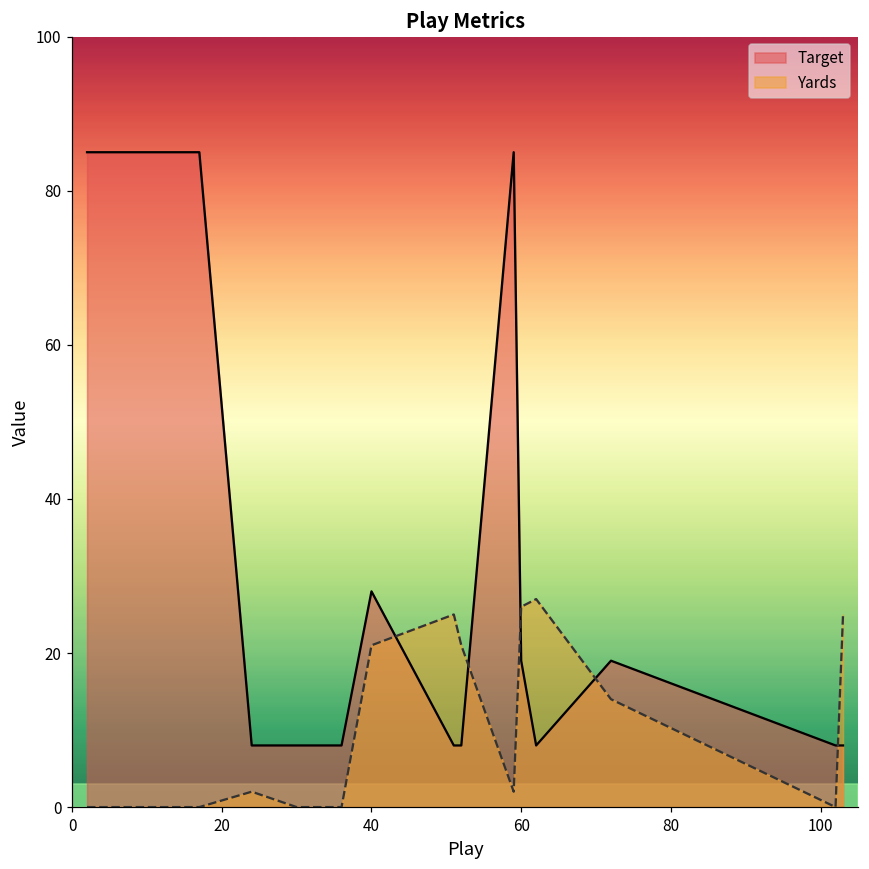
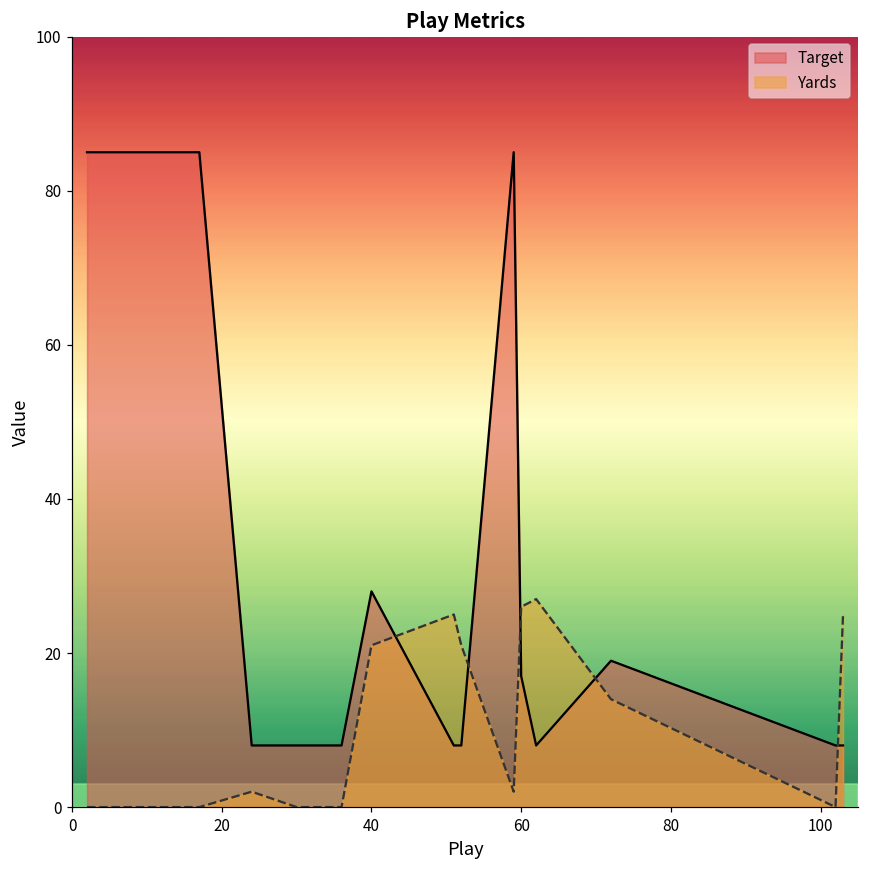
Target, 60: 19 -> 17
